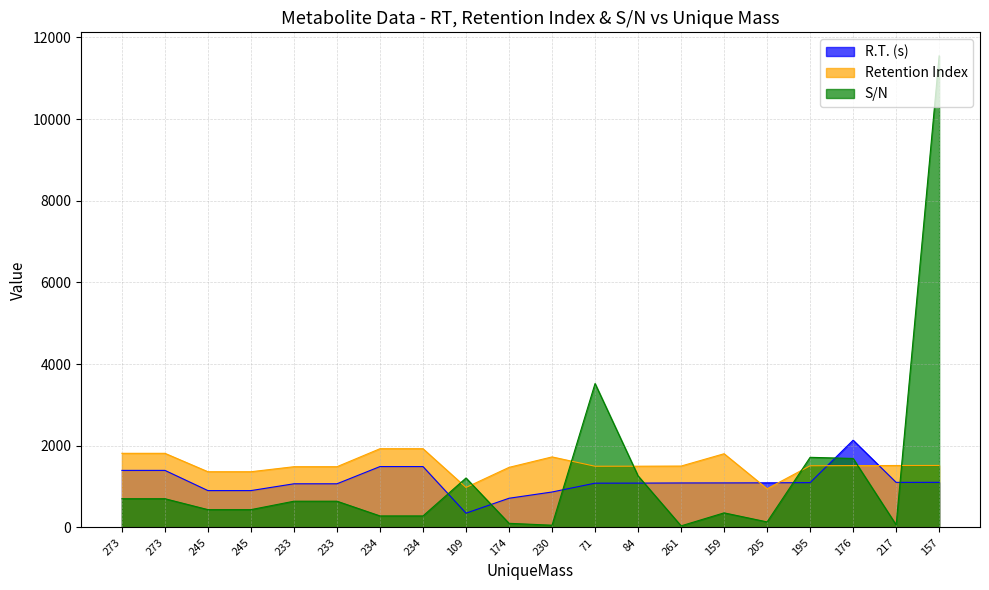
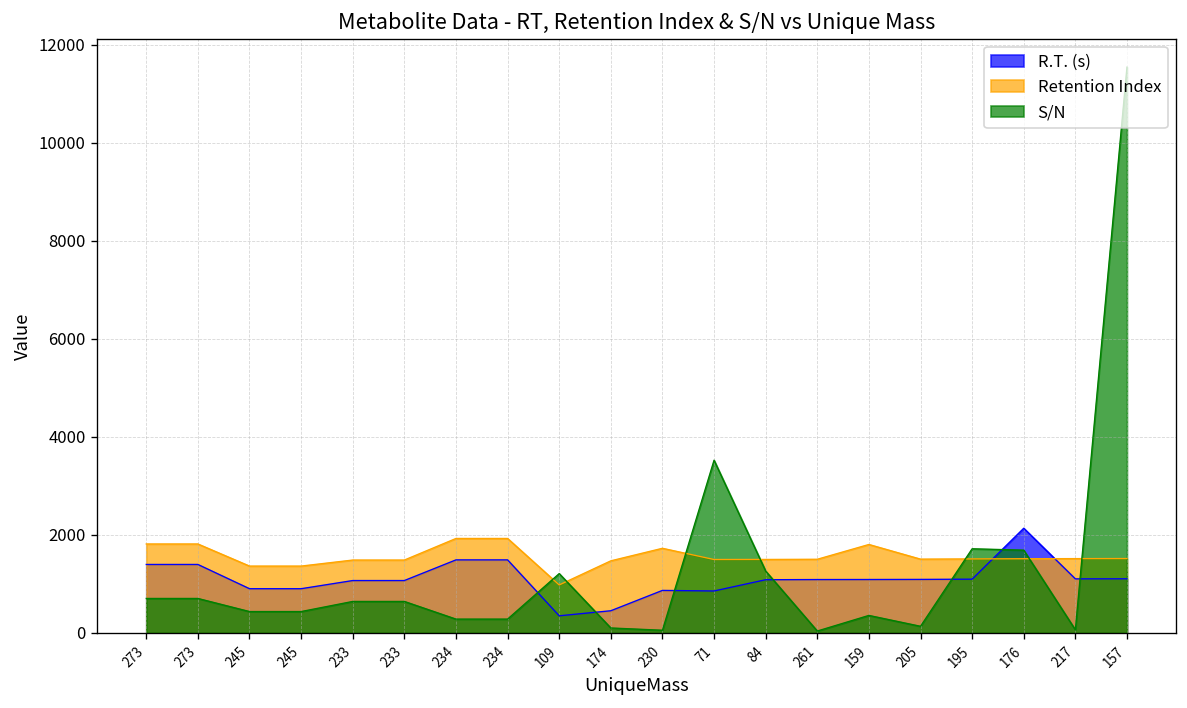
R.T. (s), 174: 700 -> 500
R.T. (s), 71: 1100 -> 900
Retention Index, 205: 900 -> 1500
